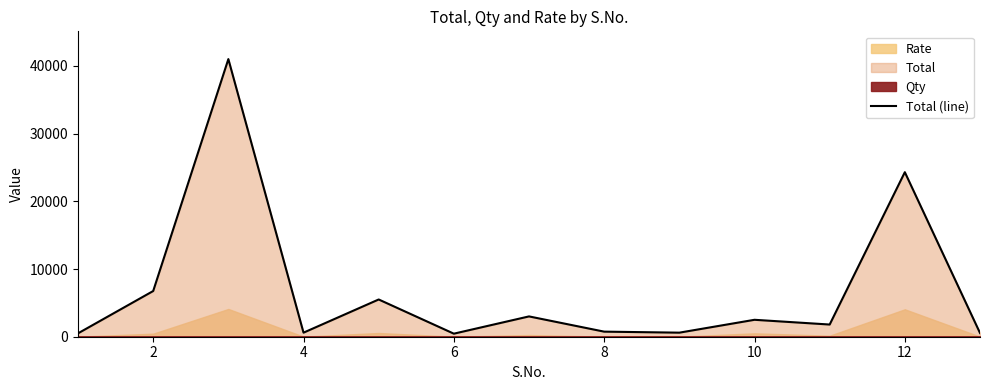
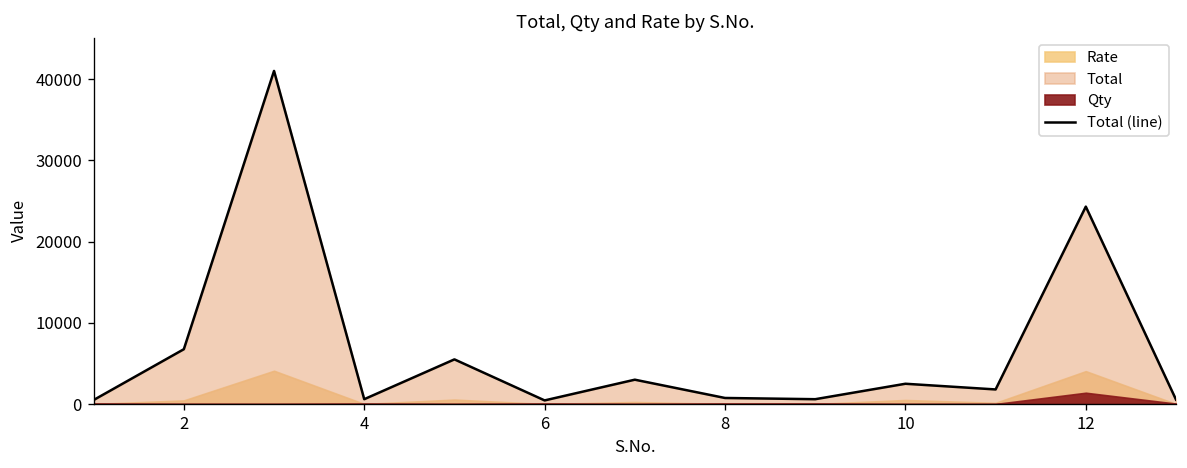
Qty, 12: 0 -> 1000
